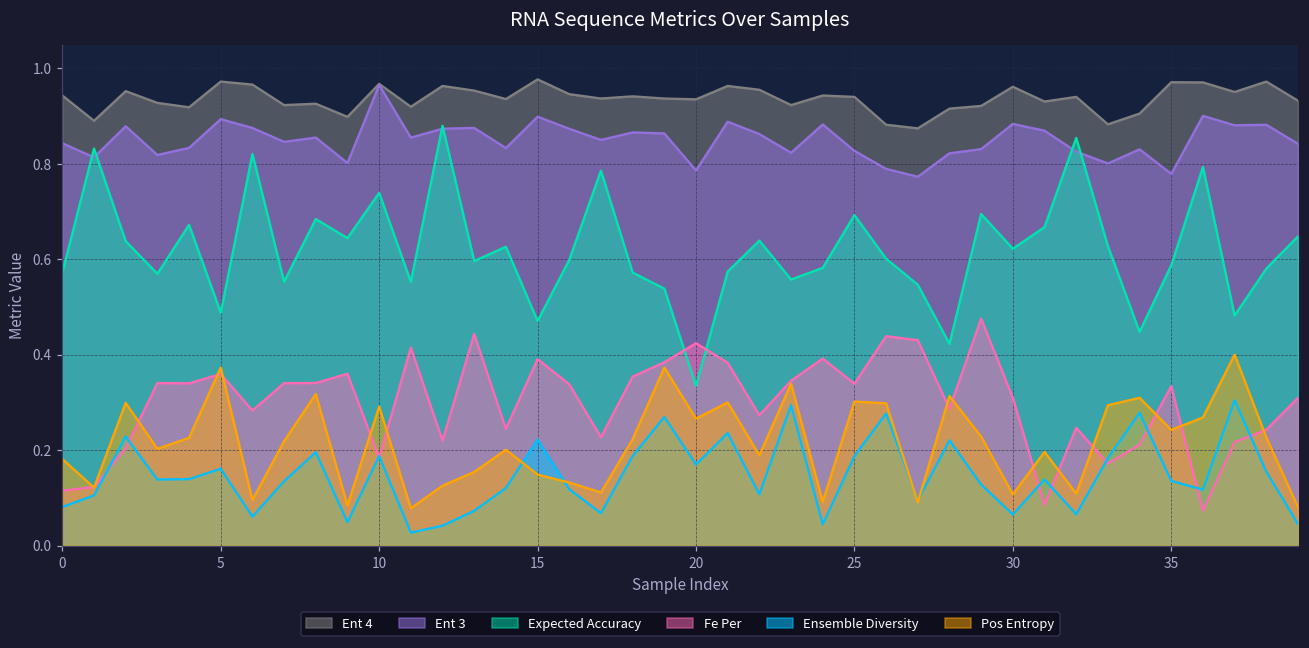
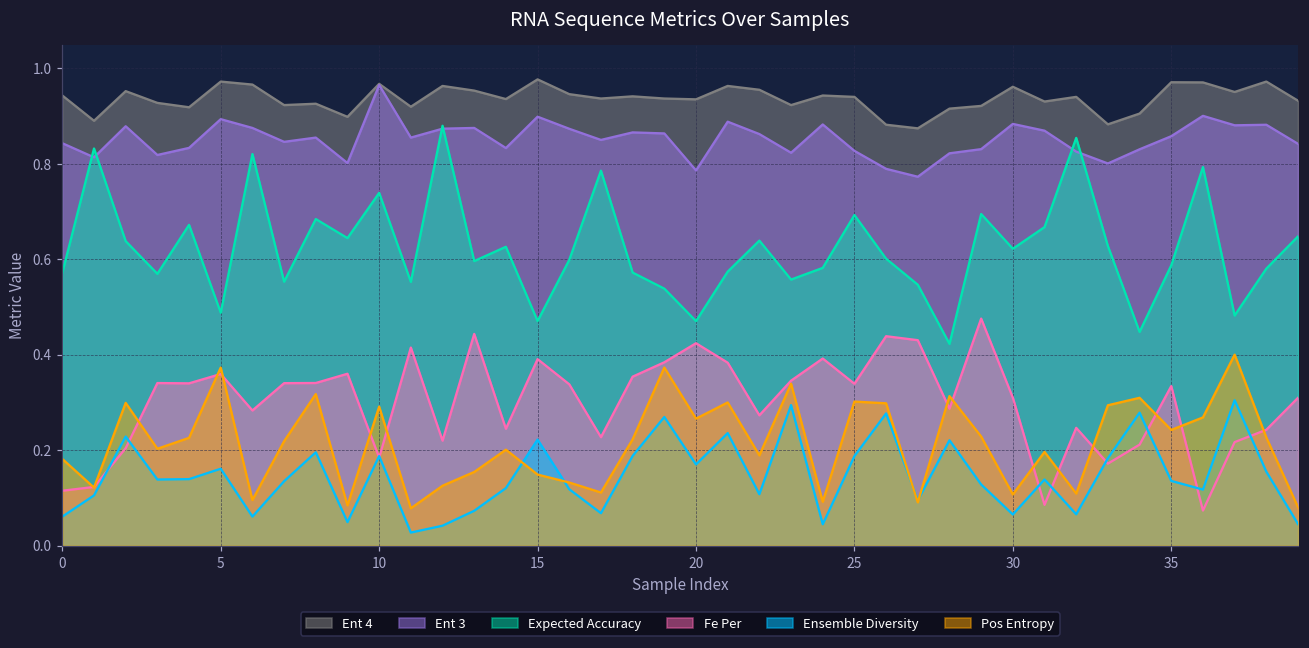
Ensemble Diversity, 0: 0.08 -> 0.06
Expected Accuracy, 20: 0.34 -> 0.47
Ent 3, 35: 0.78 -> 0.86
